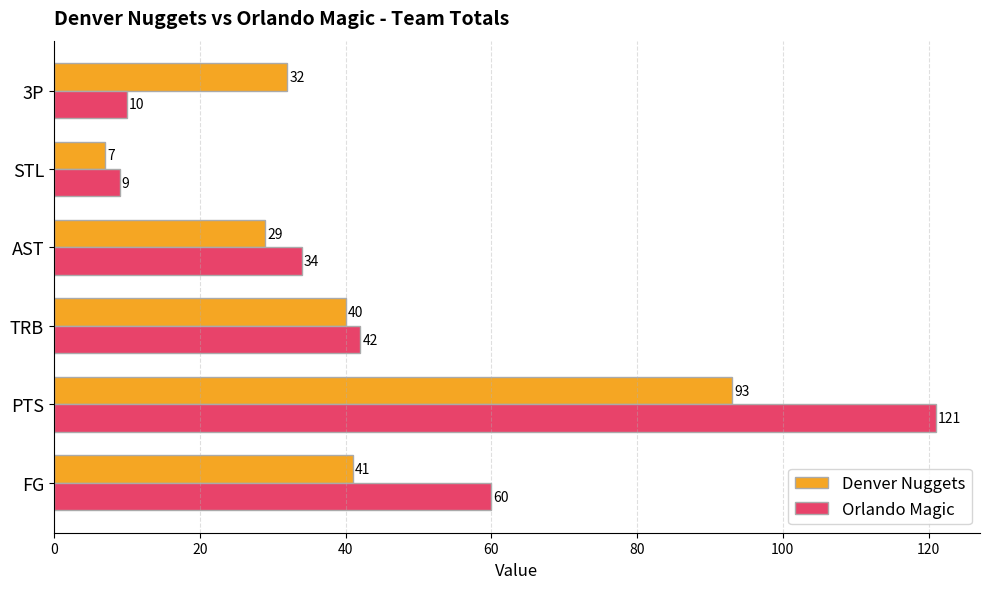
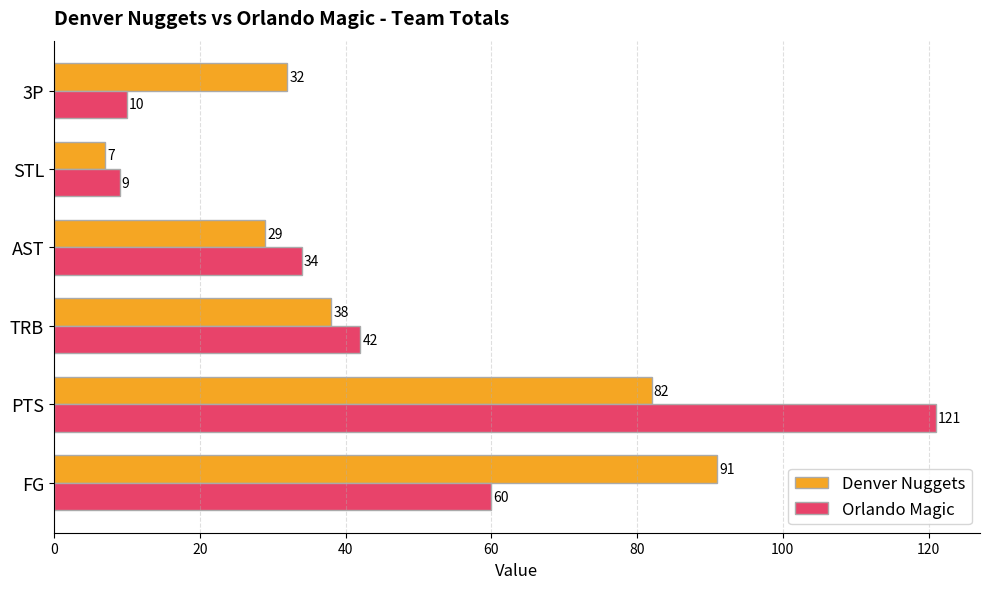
Denver Nuggets, TRB: 40 -> 38
Denver Nuggets, PTS: 93 -> 82
Denver Nuggets, FG: 41 -> 91
